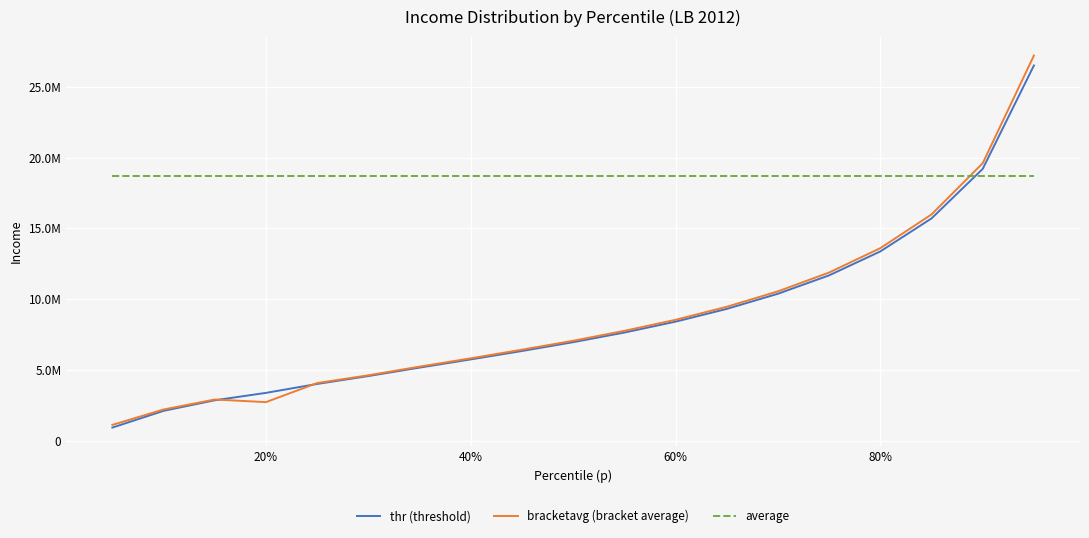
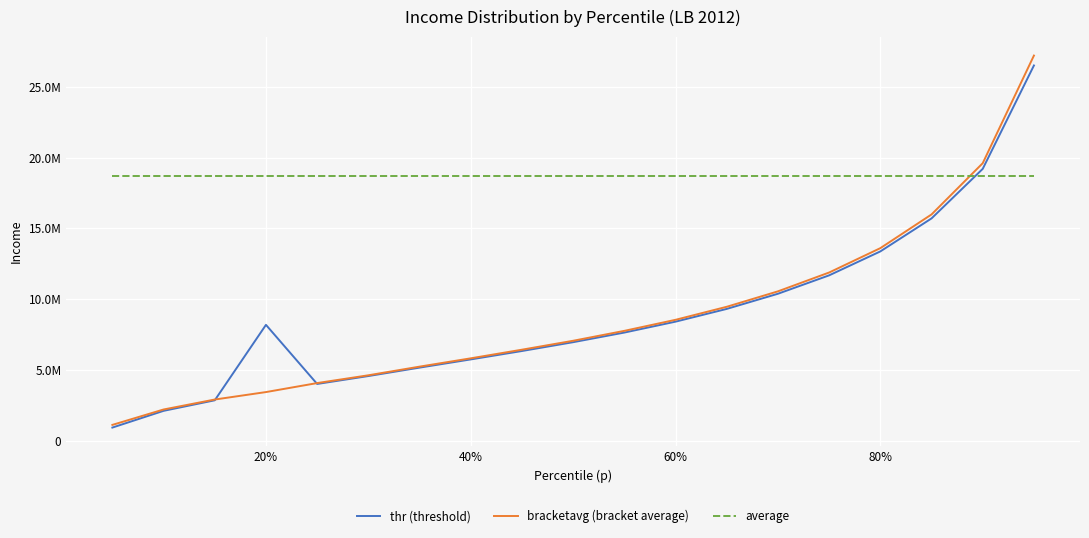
thr (threshold), 20%: 3400000 -> 8200000
bracketavg (bracket average), 20%: 2700000 -> 3400000
